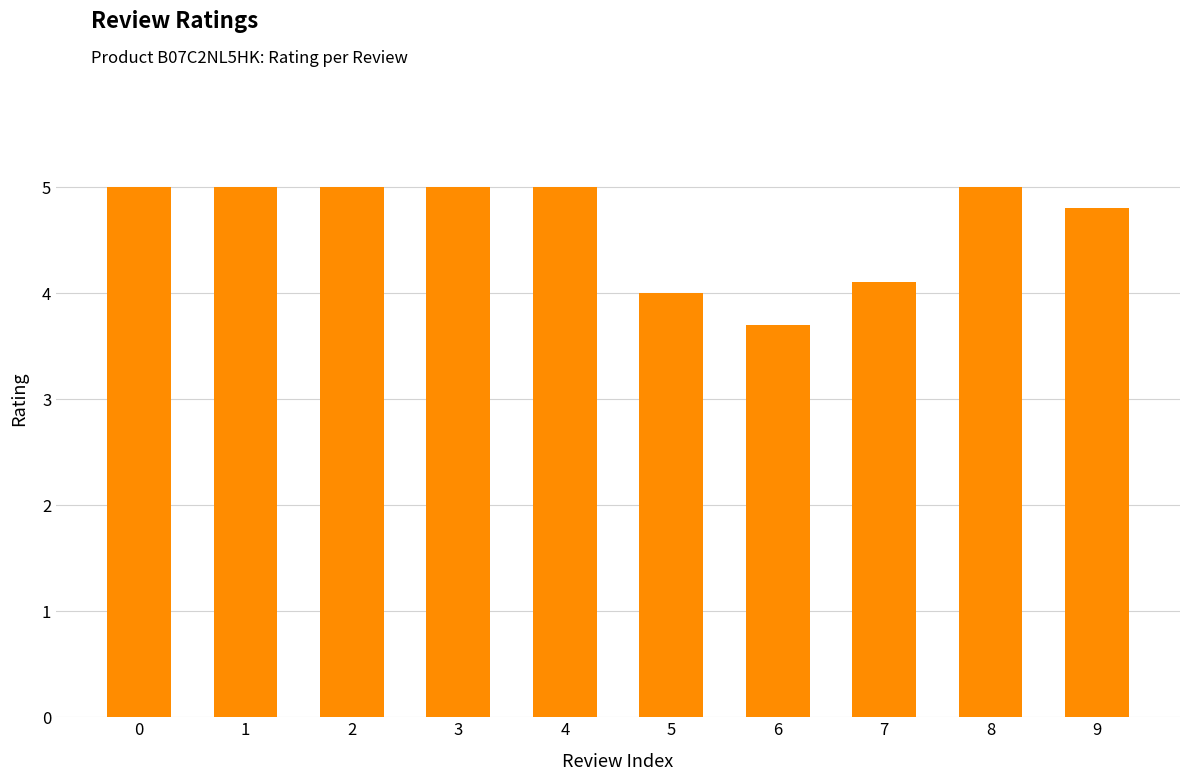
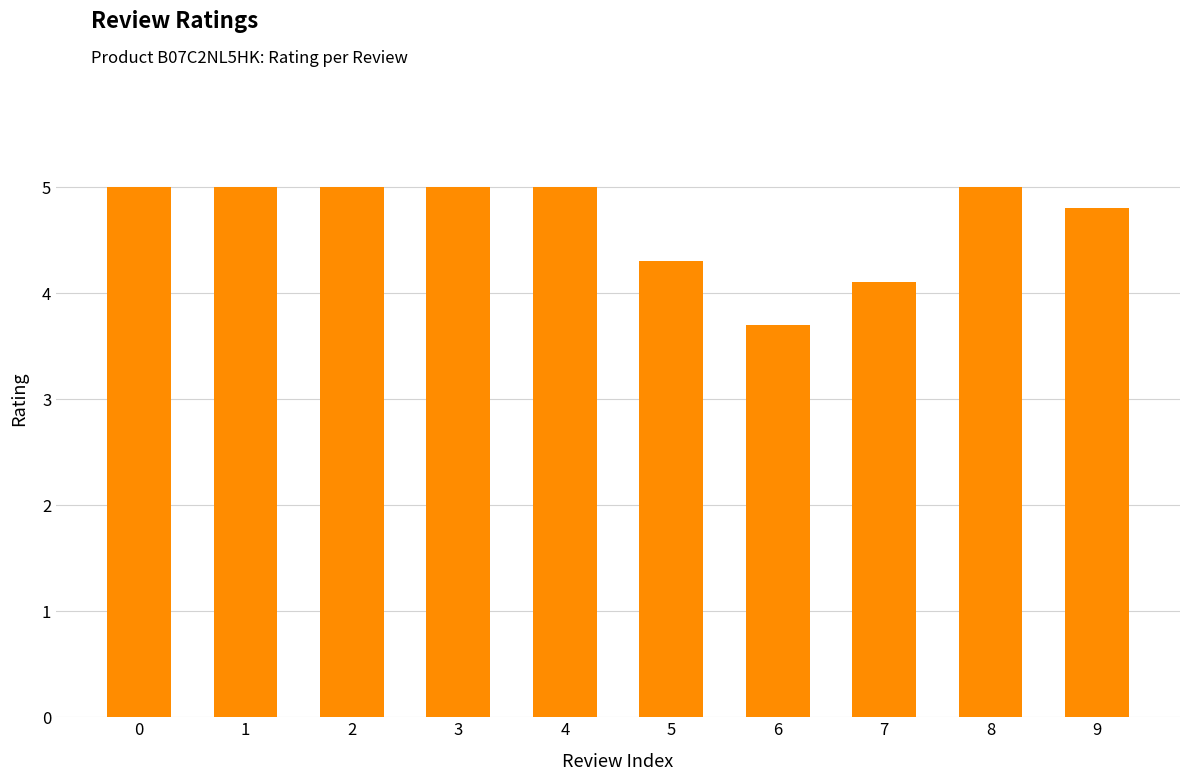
5: 4.0 -> 4.3
